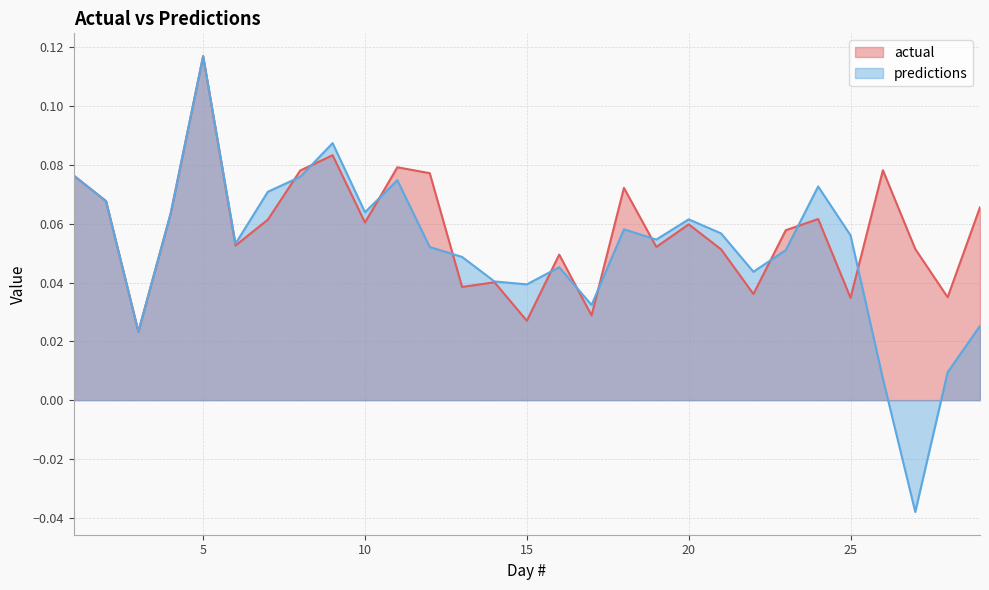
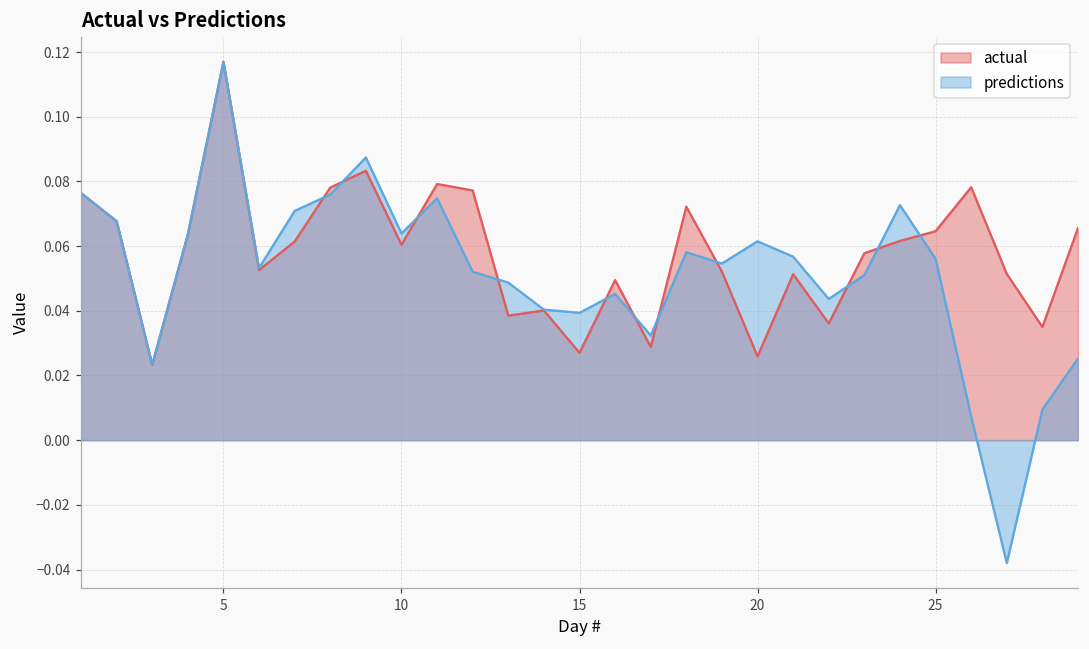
actual, 20: 0.060 -> 0.026
actual, 25: 0.035 -> 0.065
